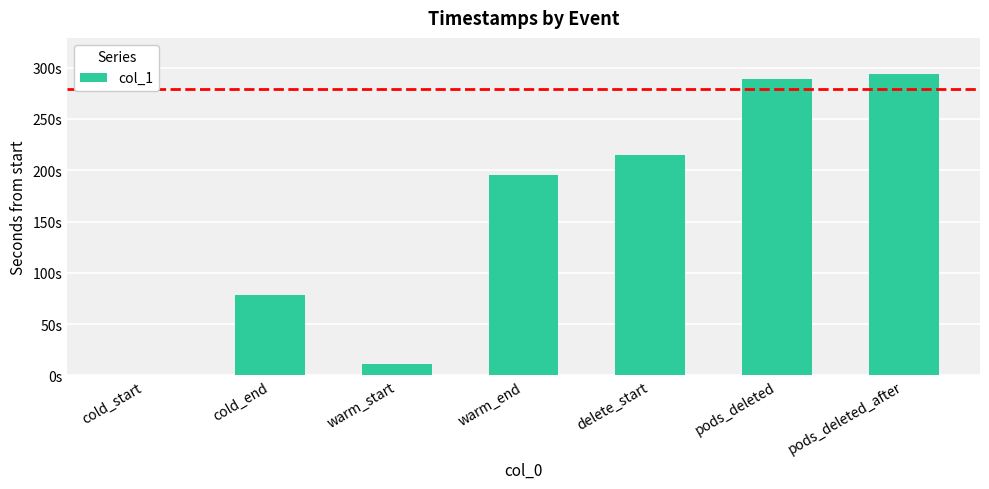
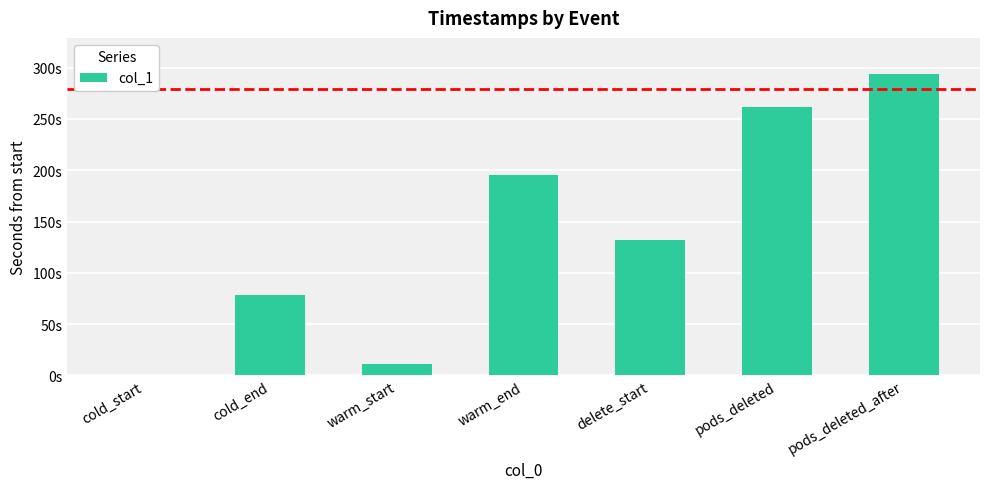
delete_start: 215s -> 132s
pods_deleted: 289s -> 261s
